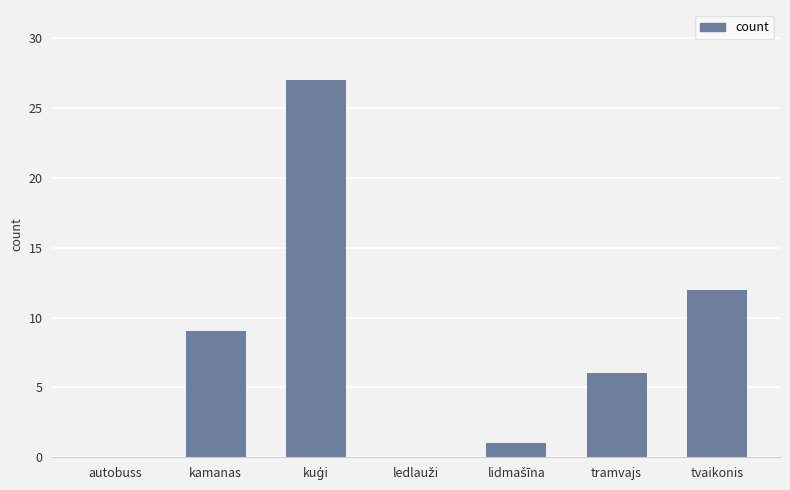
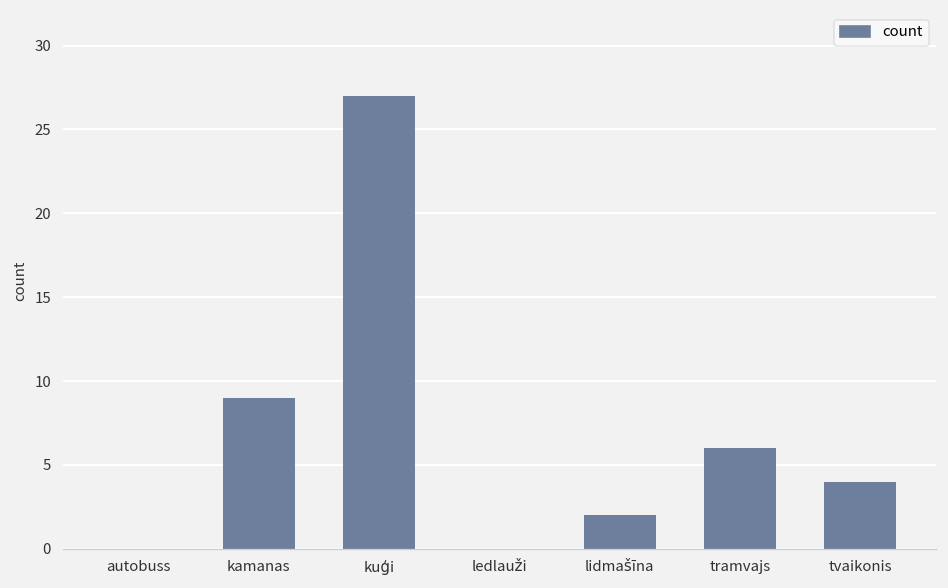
lidmašīna: 1 -> 2
tvaikonis: 12 -> 4
